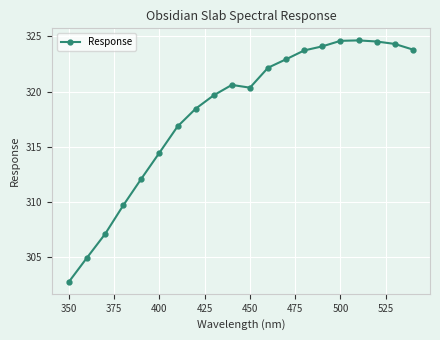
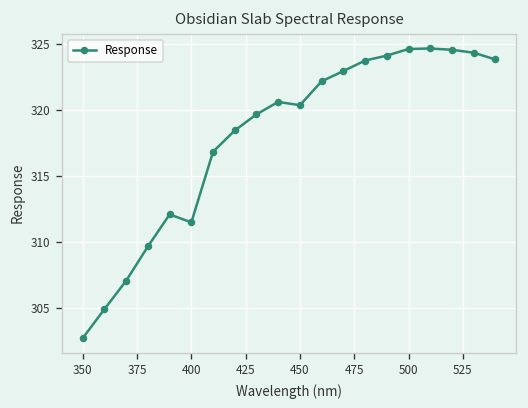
400: 314.5 -> 311.5
